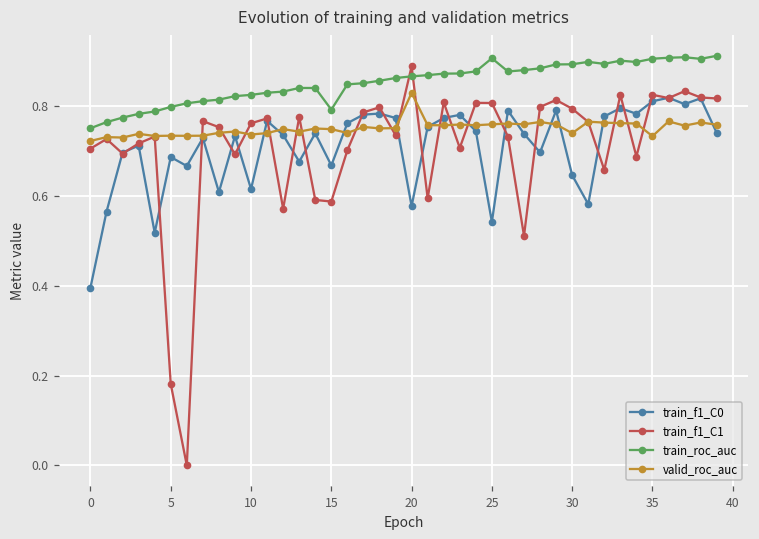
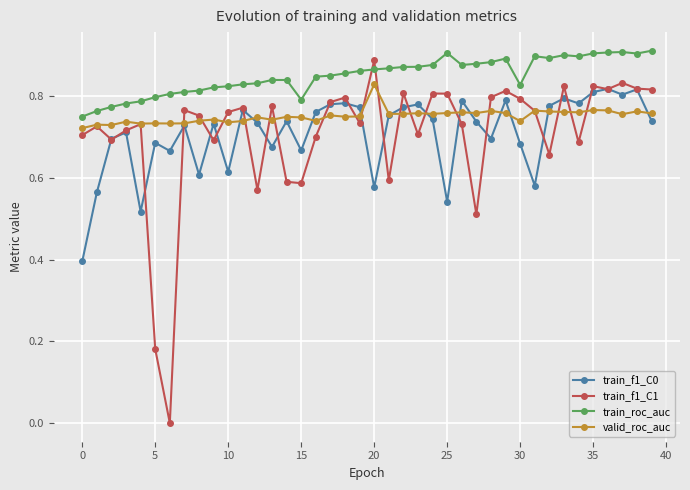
train_f1_C0, 30: 0.65 -> 0.68
train_roc_auc, 30: 0.89 -> 0.83
valid_roc_auc, 35: 0.73 -> 0.77
